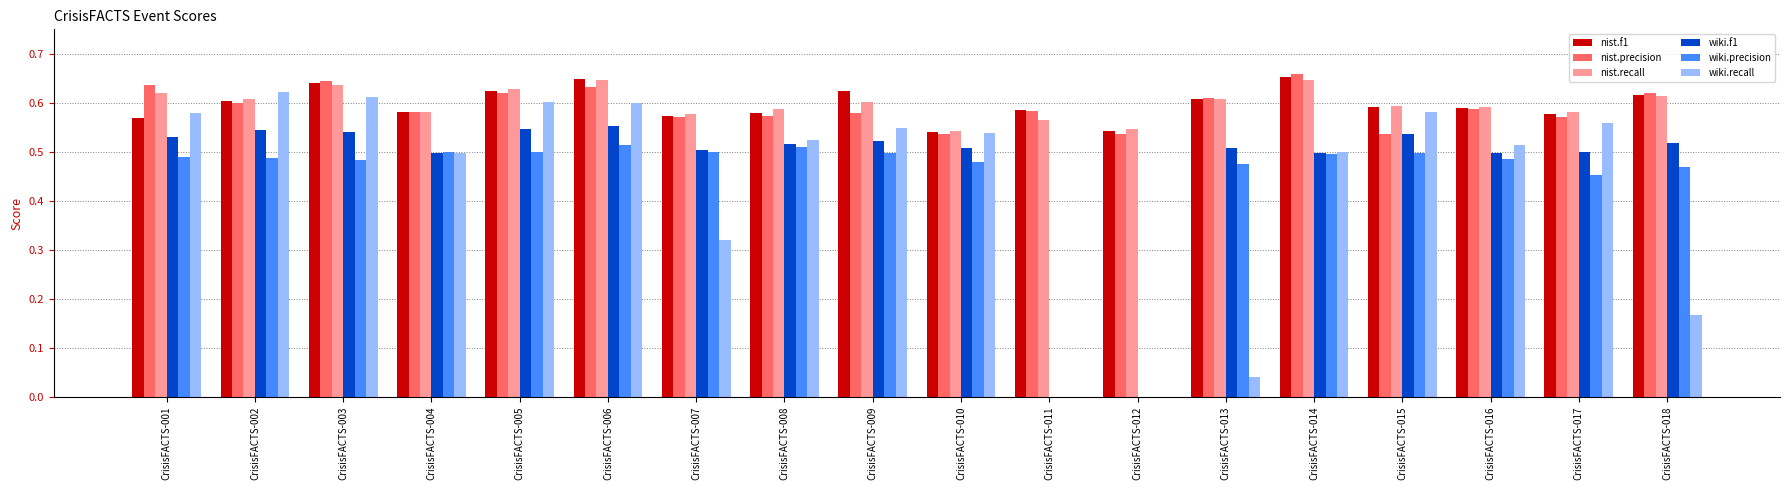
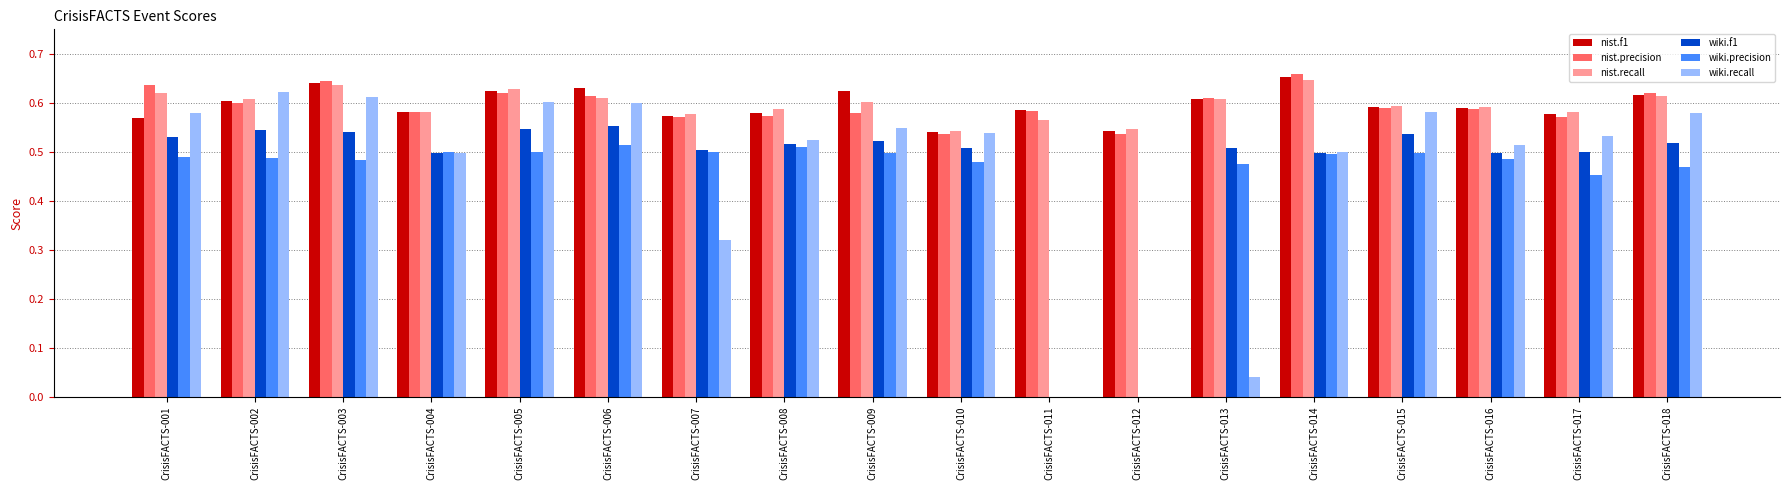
nist.f1, CrisisFACTS-006: 0.65 -> 0.63
nist.precision, CrisisFACTS-006: 0.63 -> 0.61
nist.recall, CrisisFACTS-006: 0.65 -> 0.61
nist.precision, CrisisFACTS-015: 0.54 -> 0.59
wiki.recall, CrisisFACTS-017: 0.56 -> 0.53
wiki.recall, CrisisFACTS-018: 0.17 -> 0.58
